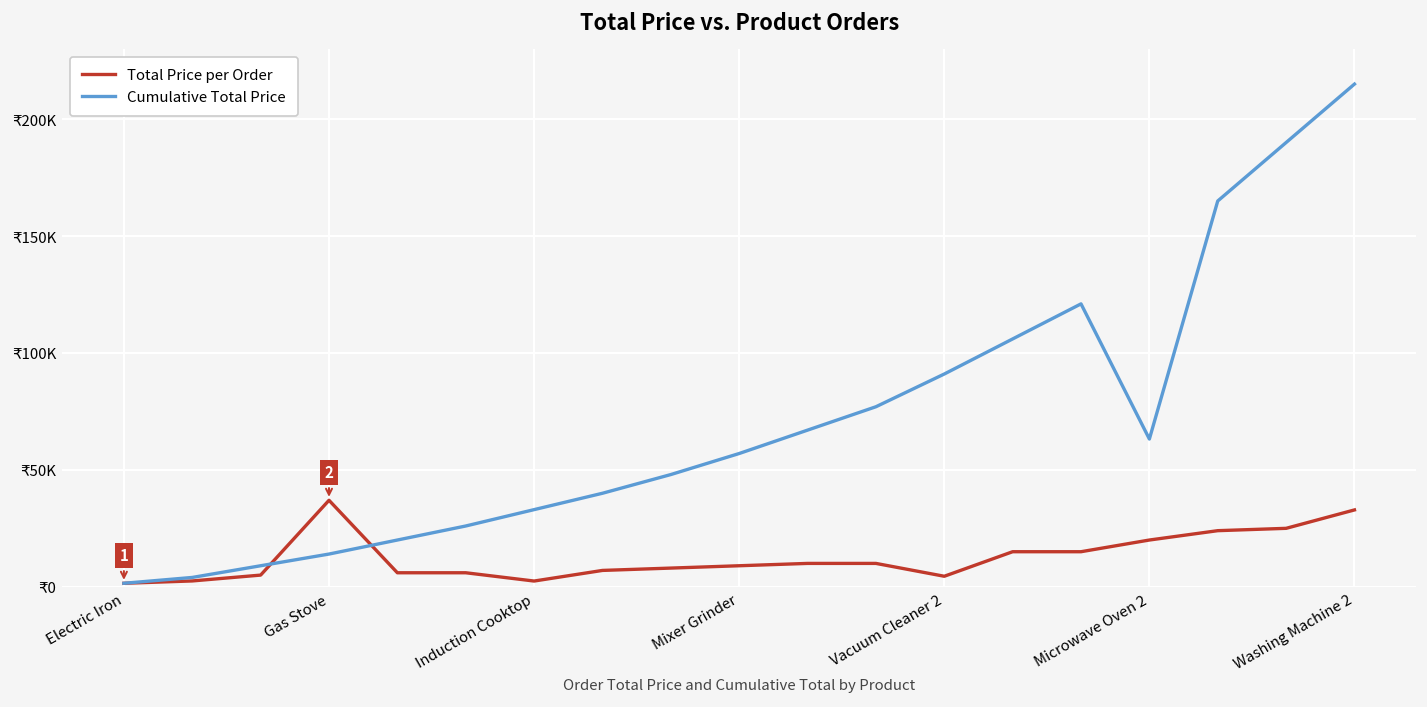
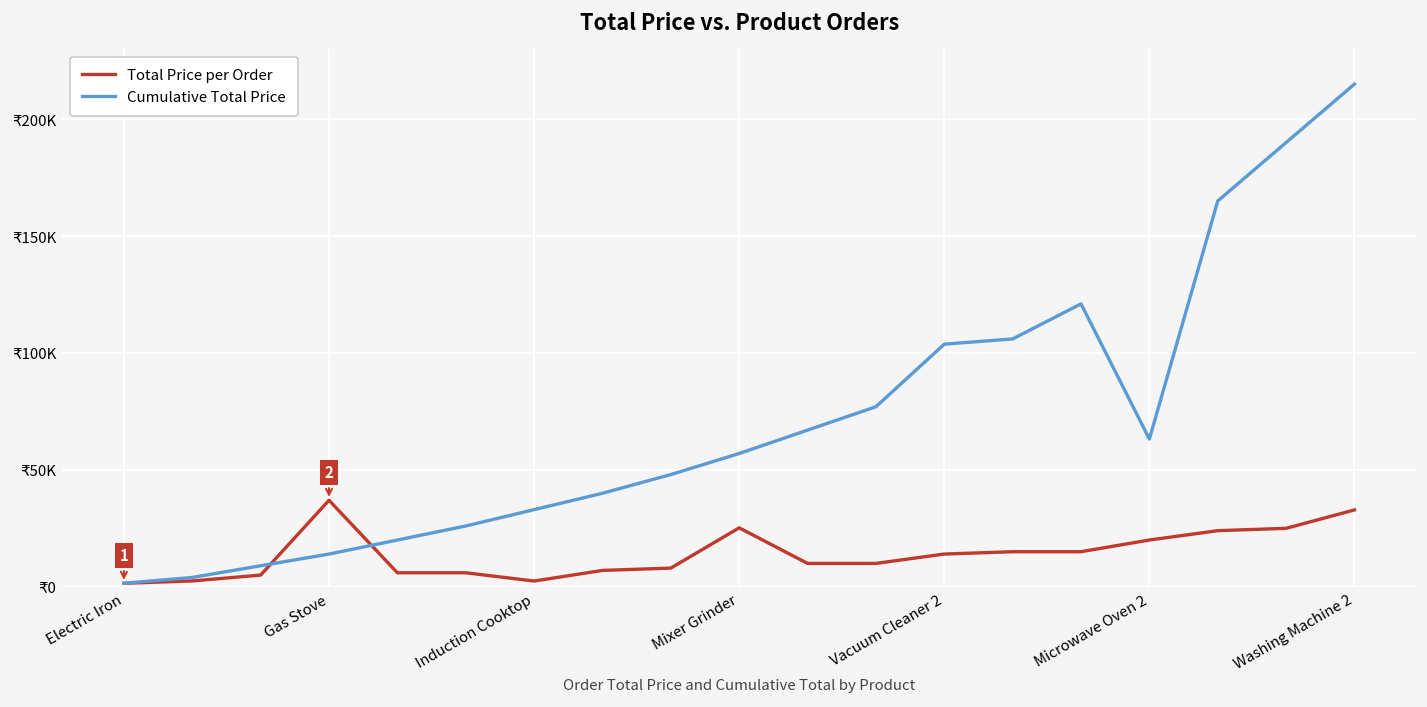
Total Price per Order, Mixer Grinder: ₹9000 -> ₹25000
Total Price per Order, Vacuum Cleaner 2: ₹5000 -> ₹14000
Cumulative Total Price, Vacuum Cleaner 2: ₹91000 -> ₹104000
